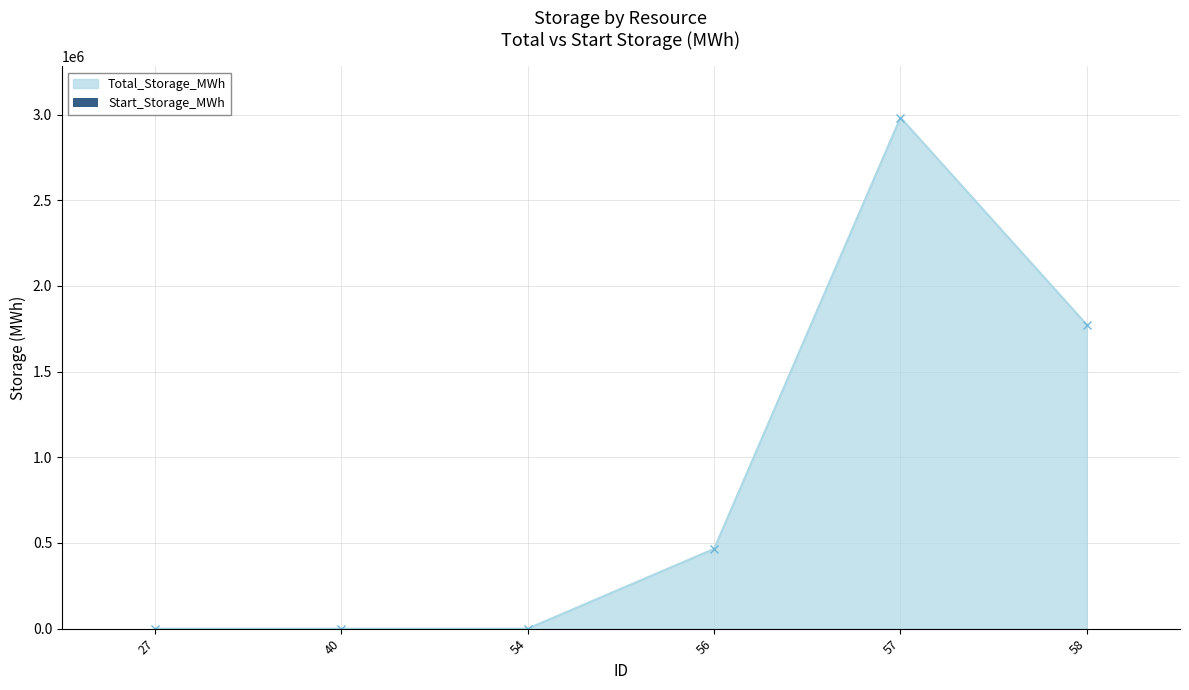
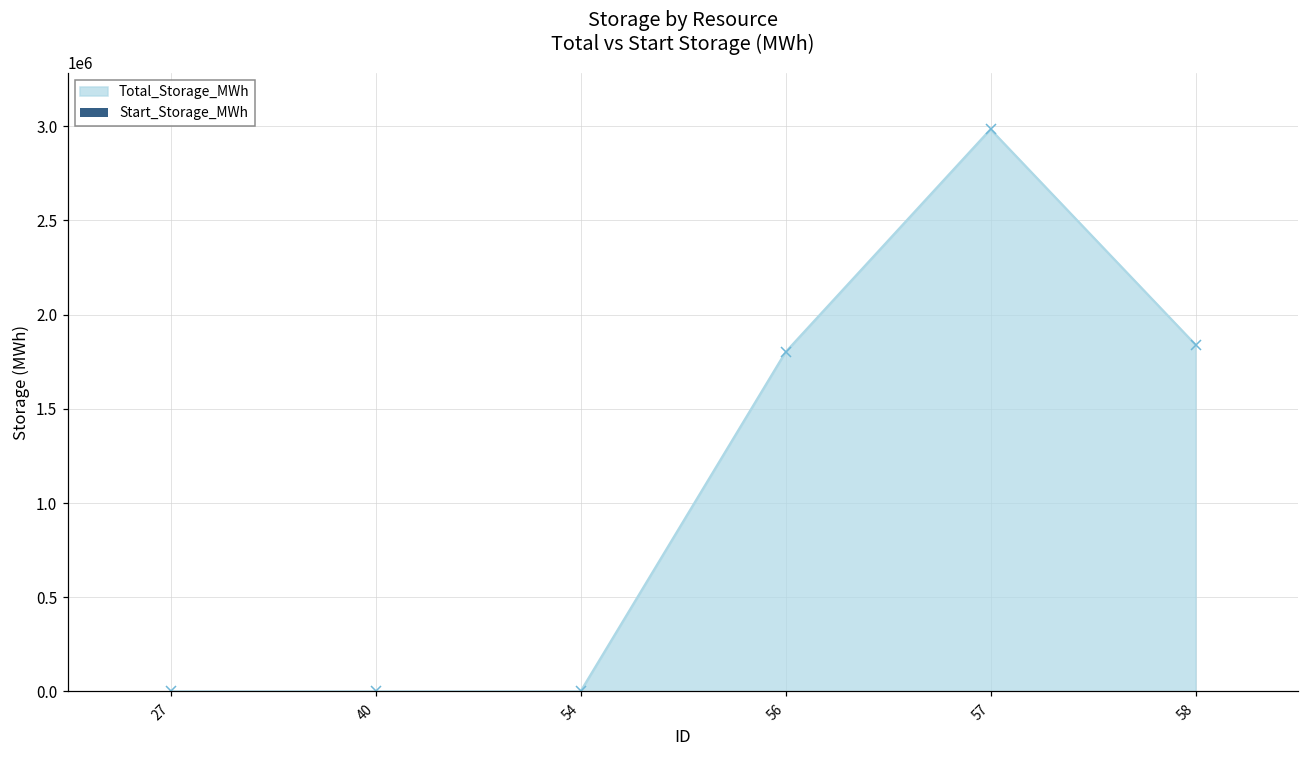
Total_Storage_MWh, 56: 470000 -> 1800000
Total_Storage_MWh, 58: 1770000 -> 1840000
